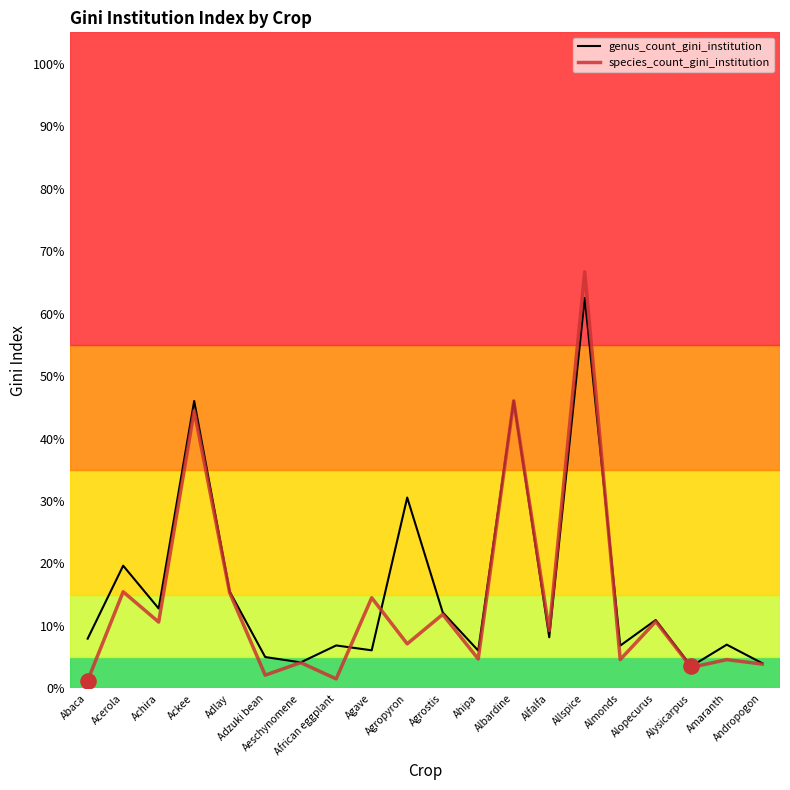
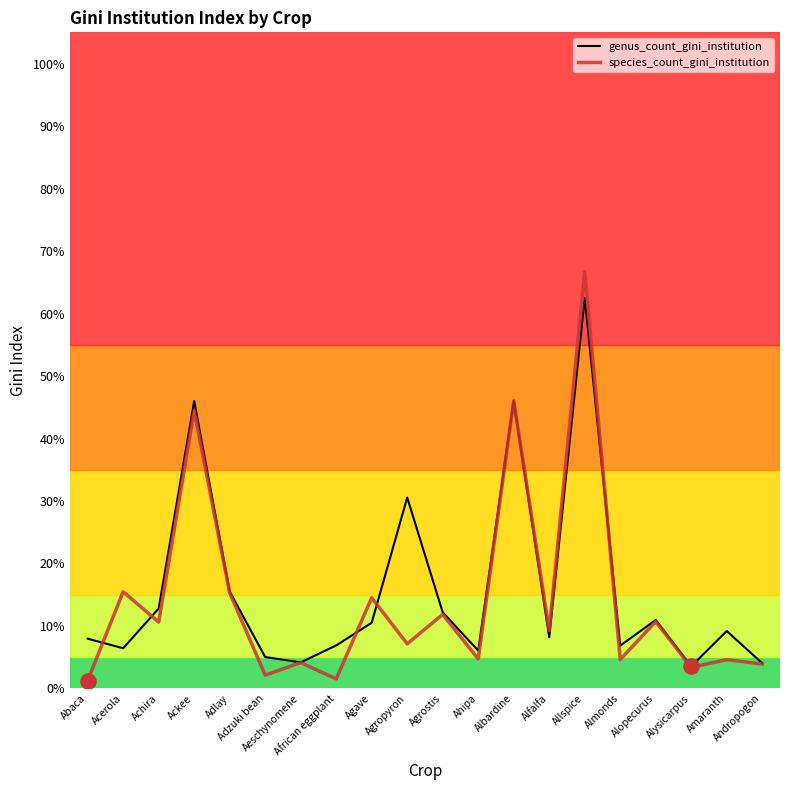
genus_count_gini_institution, Acerola: 20% -> 6%
genus_count_gini_institution, Agave: 6% -> 11%
genus_count_gini_institution, Amaranth: 7% -> 9%
